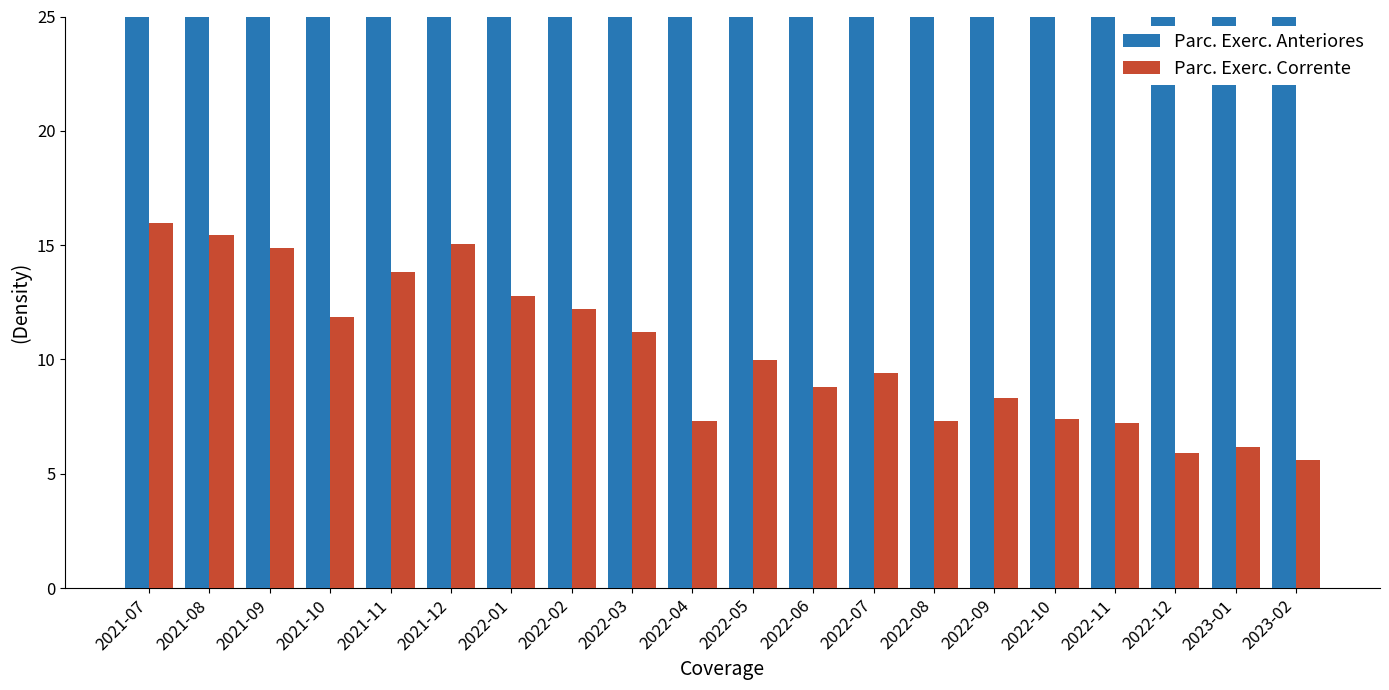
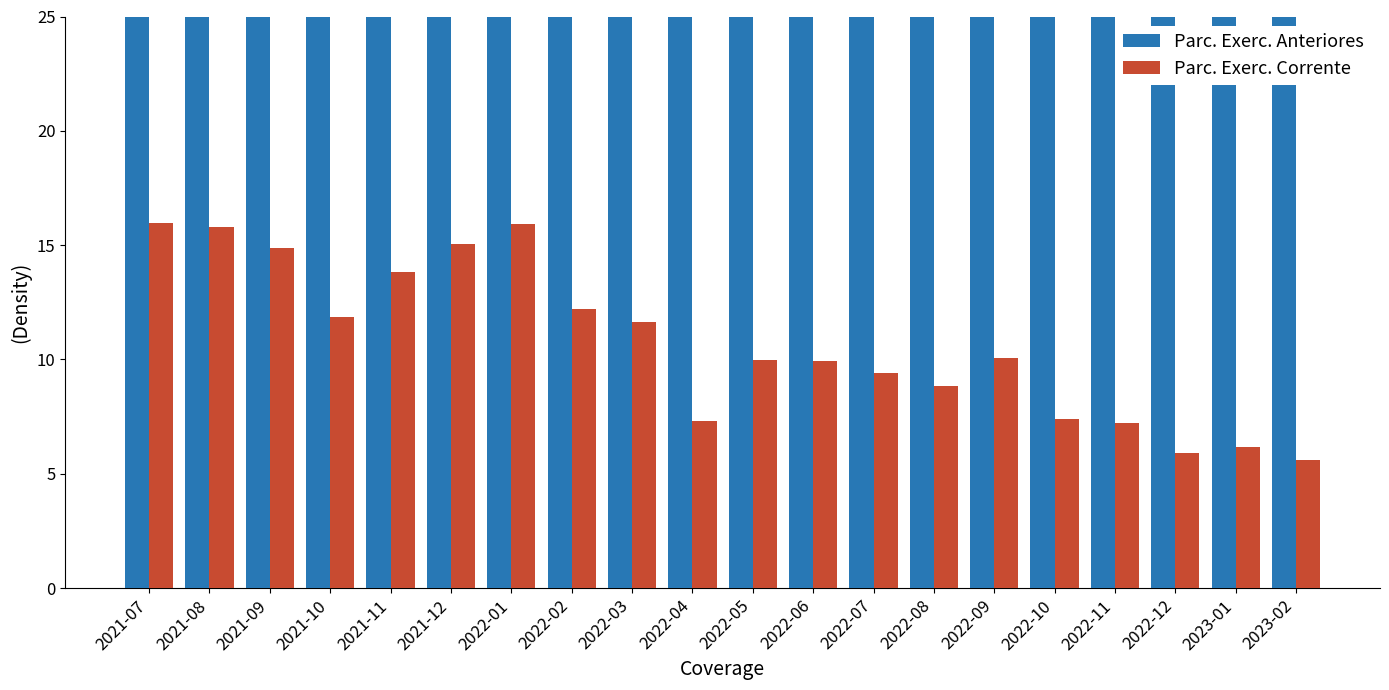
Parc. Exerc. Corrente, 2021-08: 15.4 -> 15.8
Parc. Exerc. Corrente, 2022-01: 12.8 -> 15.9
Parc. Exerc. Corrente, 2022-03: 11.2 -> 11.6
Parc. Exerc. Corrente, 2022-06: 8.8 -> 9.9
Parc. Exerc. Corrente, 2022-08: 7.3 -> 8.8
Parc. Exerc. Corrente, 2022-09: 8.3 -> 10.1
